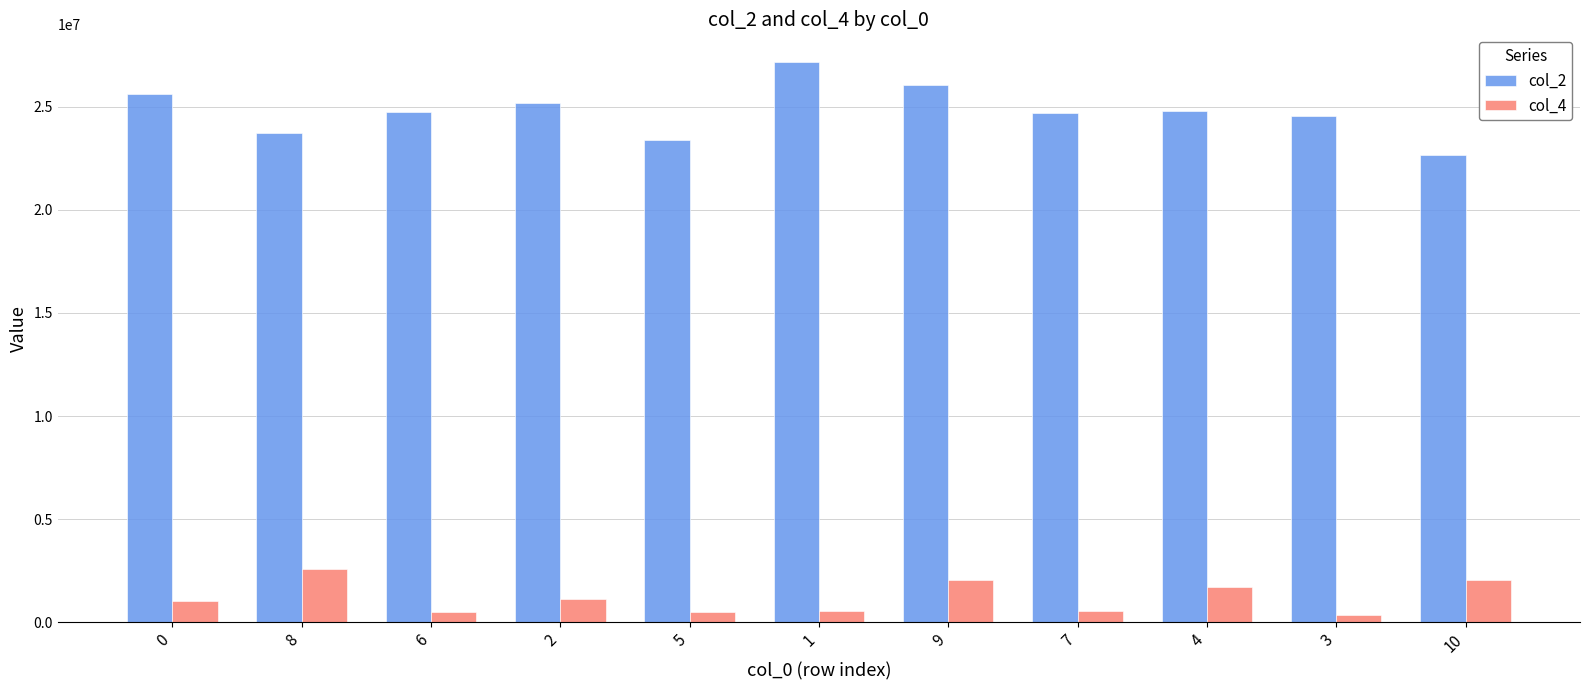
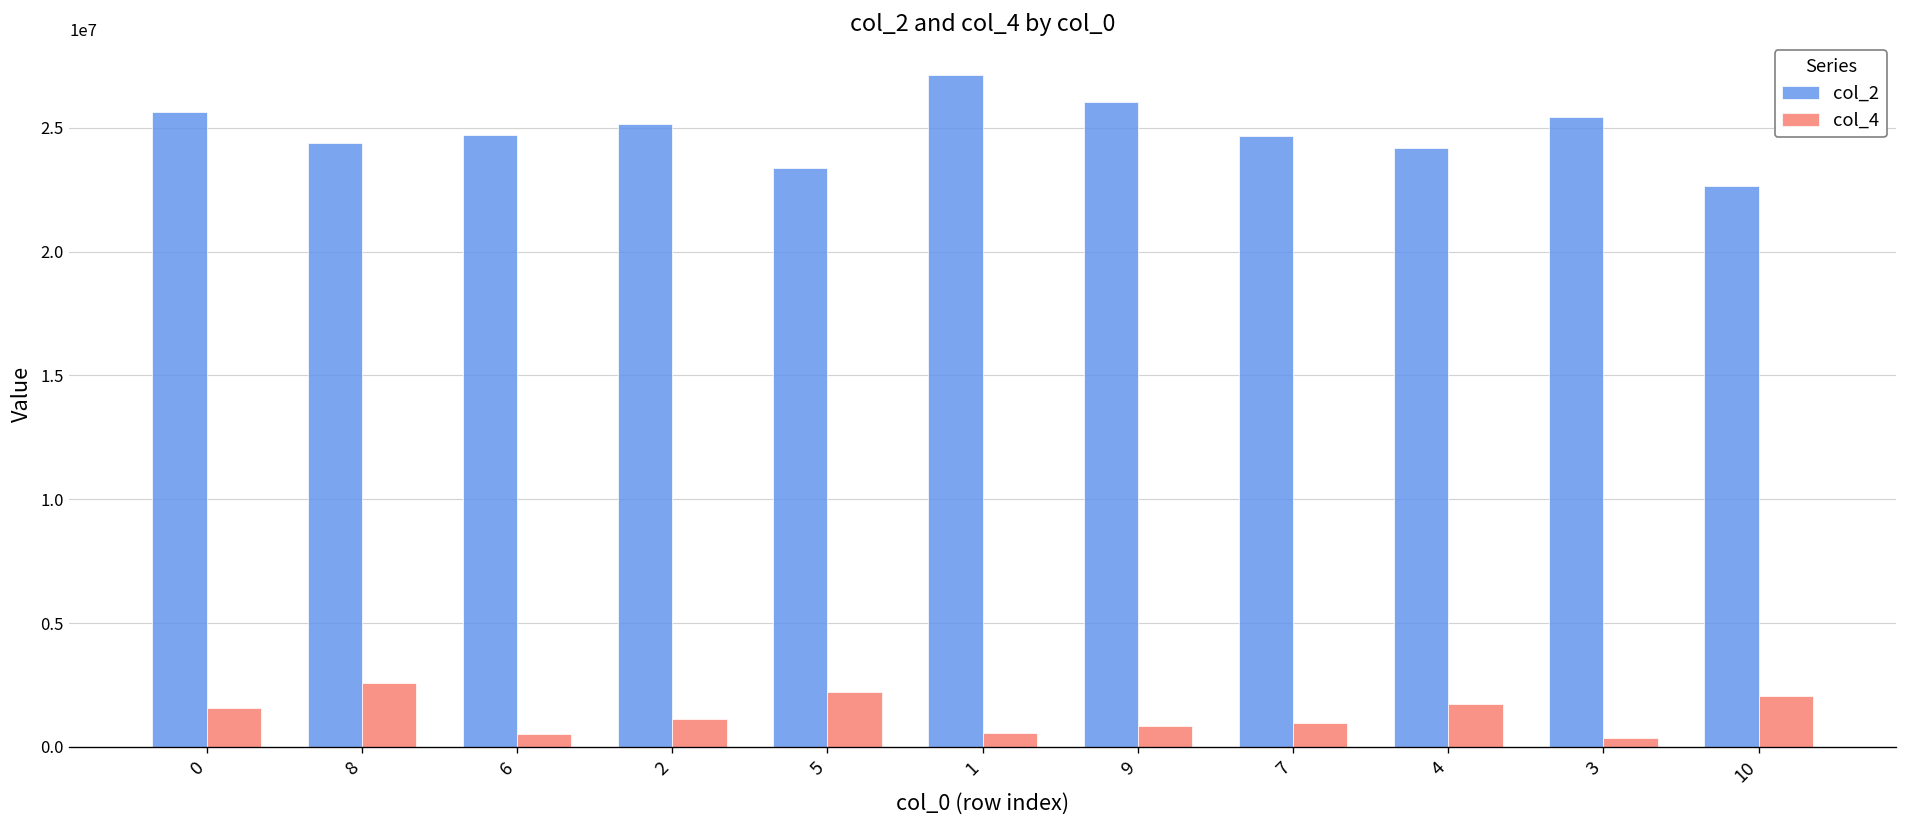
col_4, 0: 1000000 -> 1600000
col_2, 8: 23700000 -> 24400000
col_4, 5: 500000 -> 2200000
col_4, 9: 2100000 -> 800000
col_4, 7: 600000 -> 1000000
col_2, 4: 24800000 -> 24200000
col_2, 3: 24500000 -> 25400000
